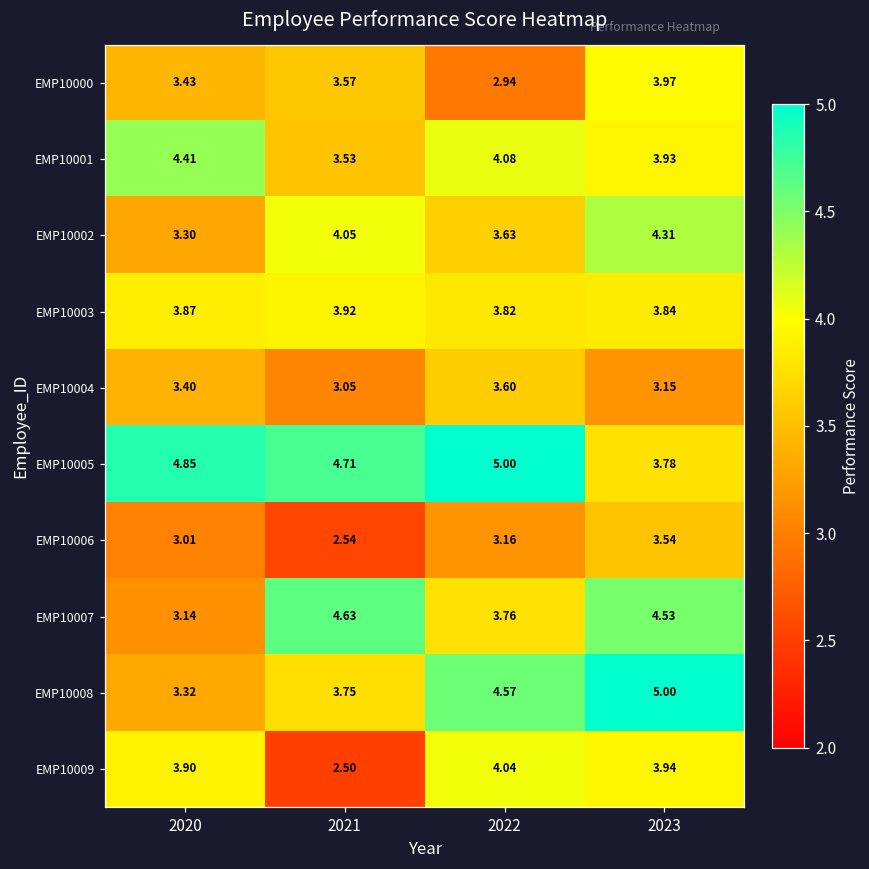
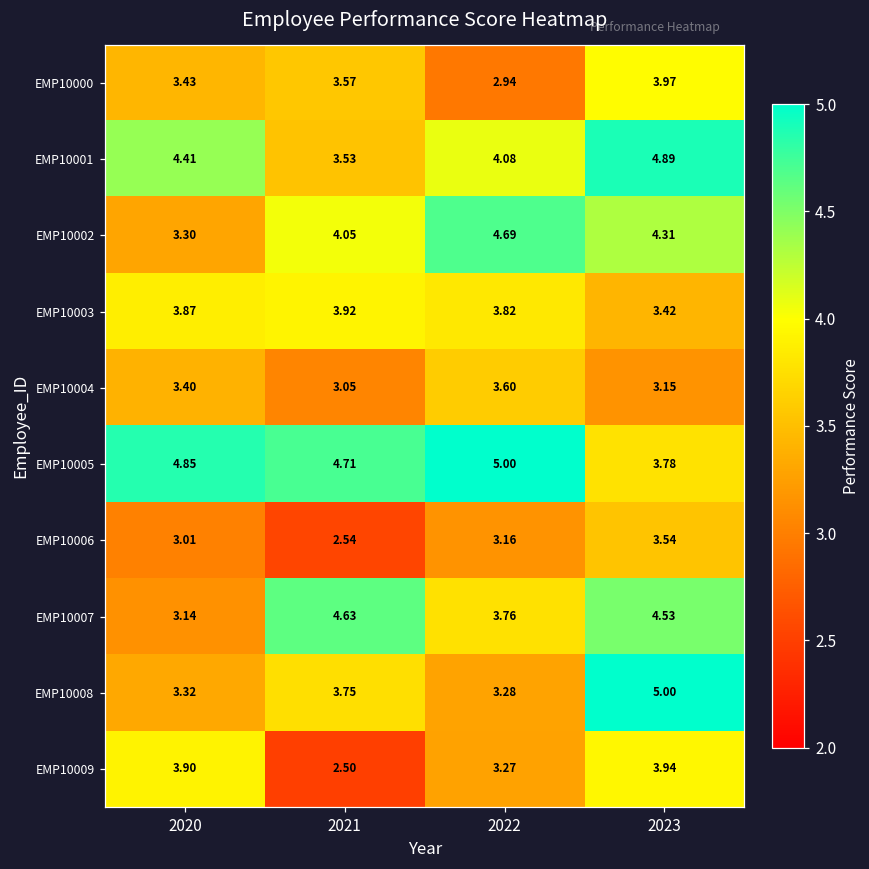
EMP10001, 2023: 3.93 -> 4.89
EMP10002, 2022: 3.63 -> 4.69
EMP10003, 2023: 3.84 -> 3.42
EMP10008, 2022: 4.57 -> 3.28
EMP10009, 2022: 4.04 -> 3.27
